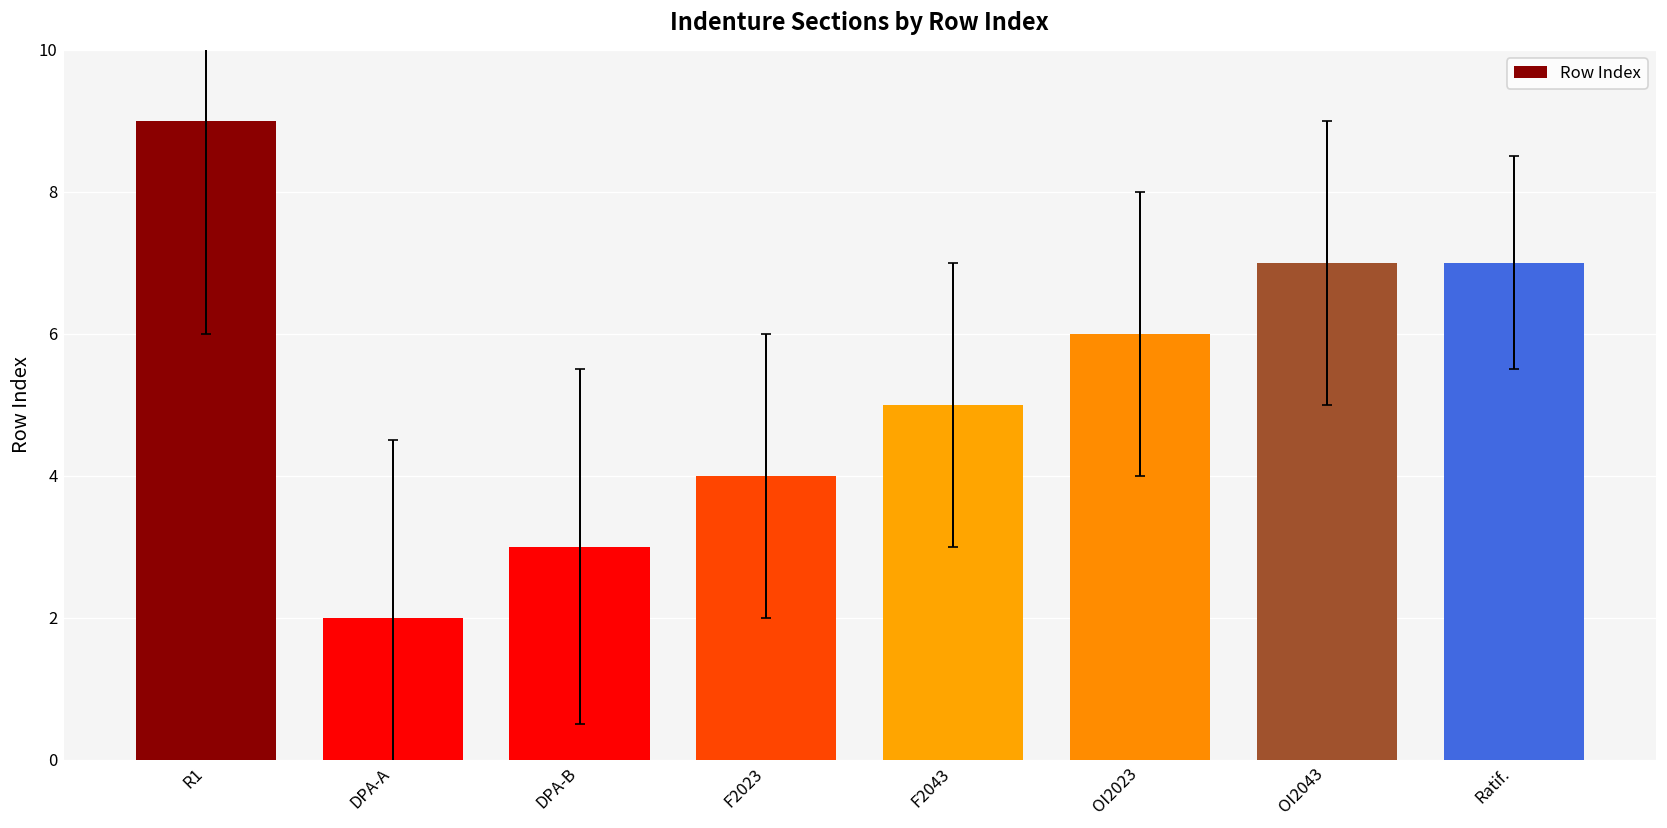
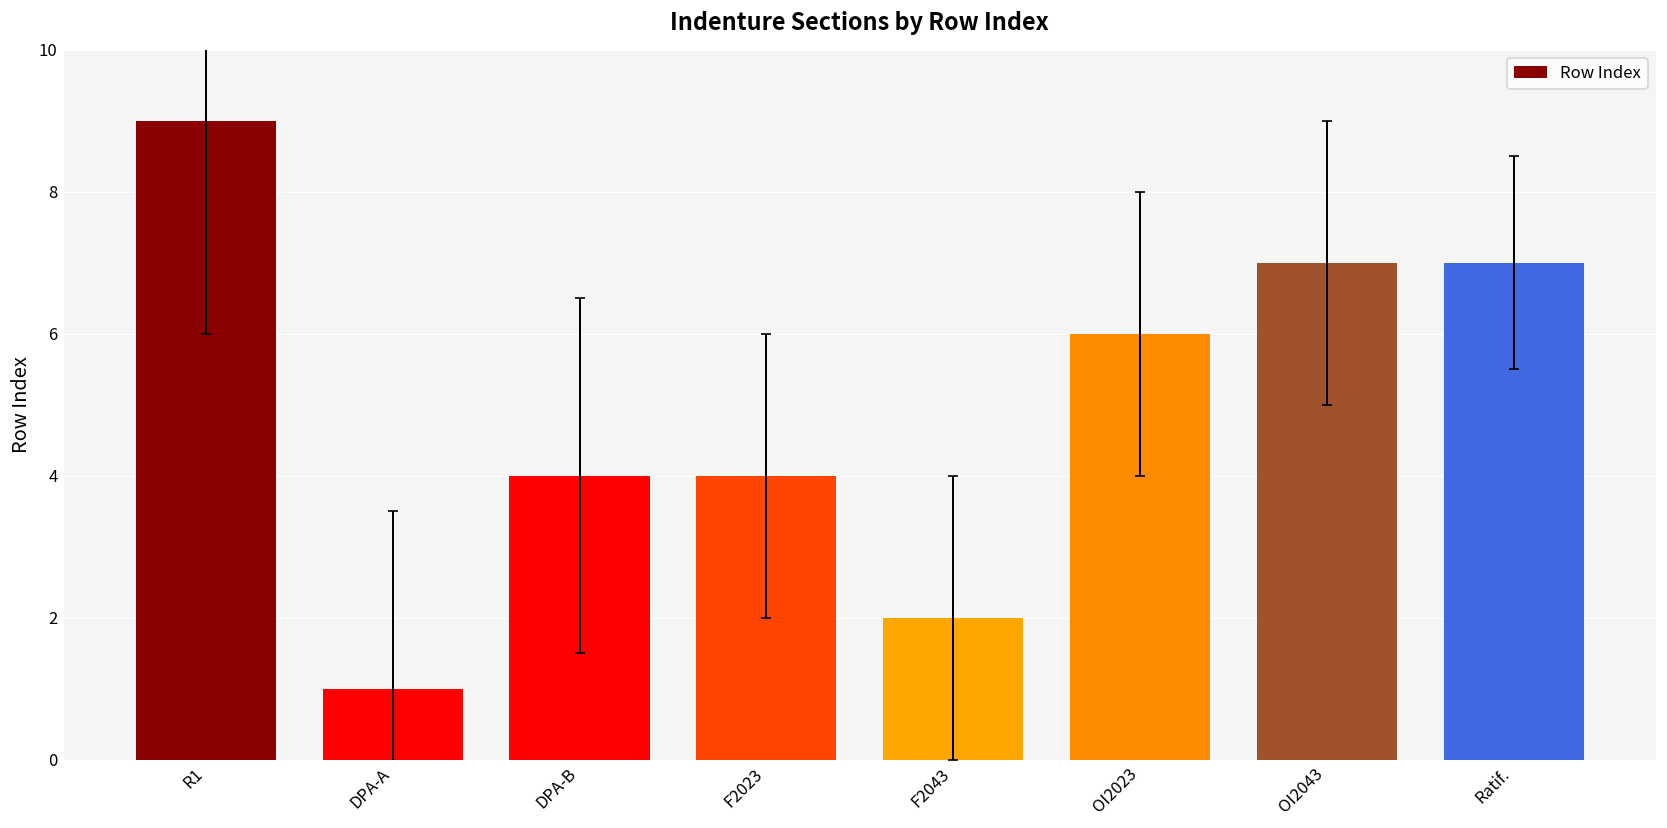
Row Index, DPA-A: 2 -> 1
Row Index, DPA-B: 3 -> 4
Row Index, F2043: 5 -> 2
